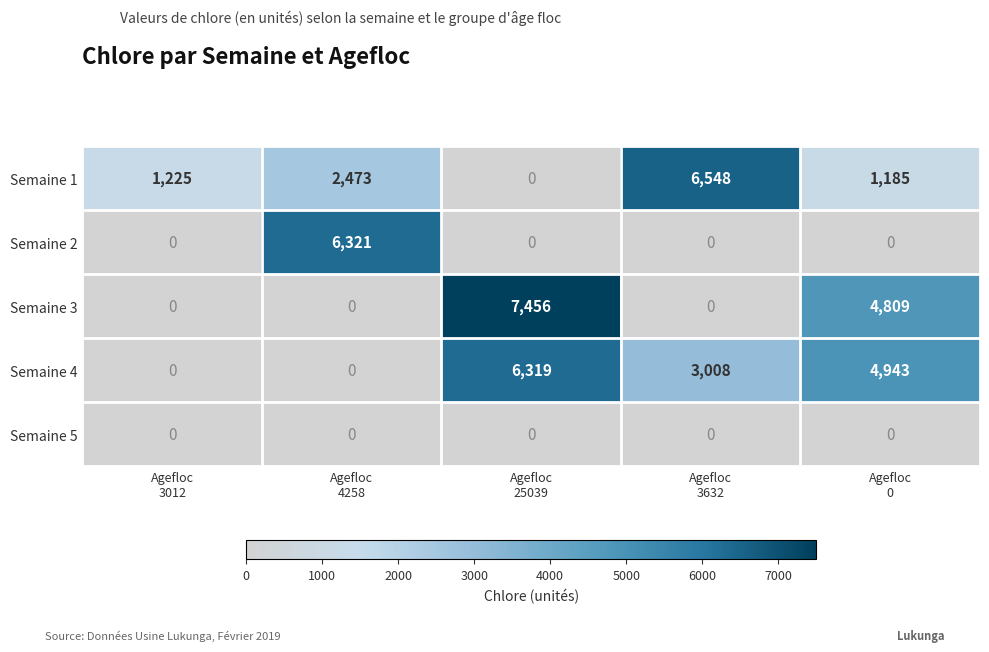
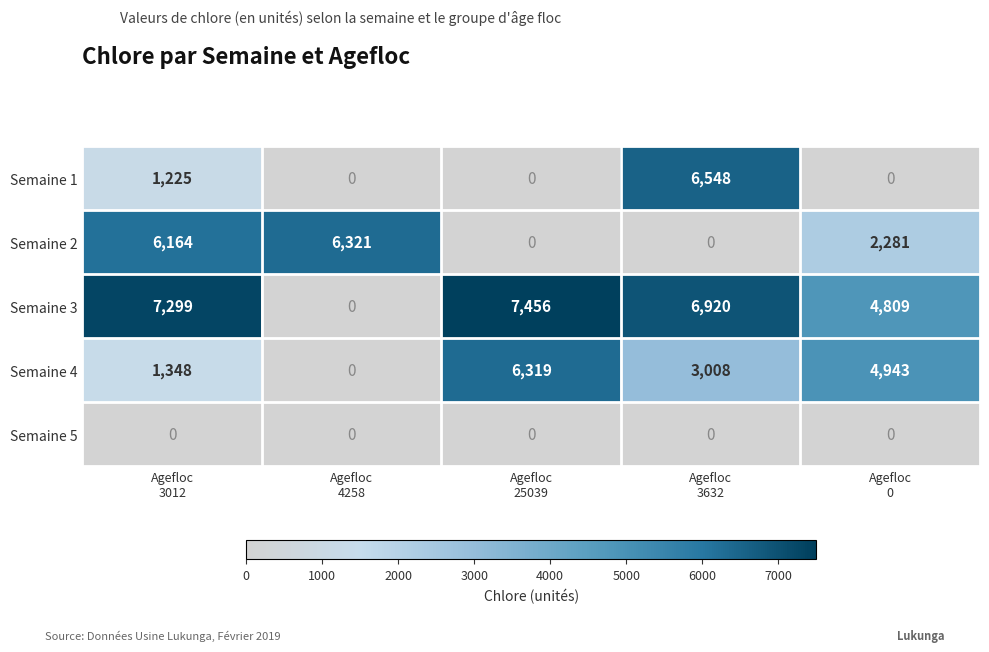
Semaine 1, Agefloc 4258: 2,473 -> 0
Semaine 1, Agefloc 0: 1,185 -> 0
Semaine 2, Agefloc 3012: 0 -> 6,164
Semaine 2, Agefloc 0: 0 -> 2,281
Semaine 3, Agefloc 3012: 0 -> 7,299
Semaine 3, Agefloc 3632: 0 -> 6,920
Semaine 4, Agefloc 3012: 0 -> 1,348
